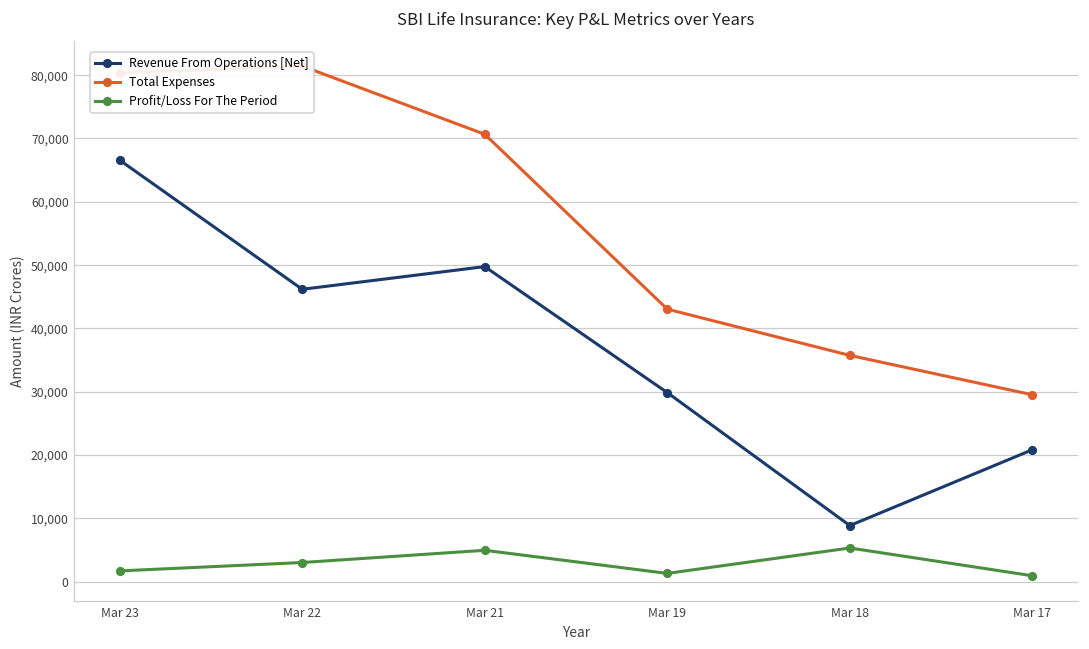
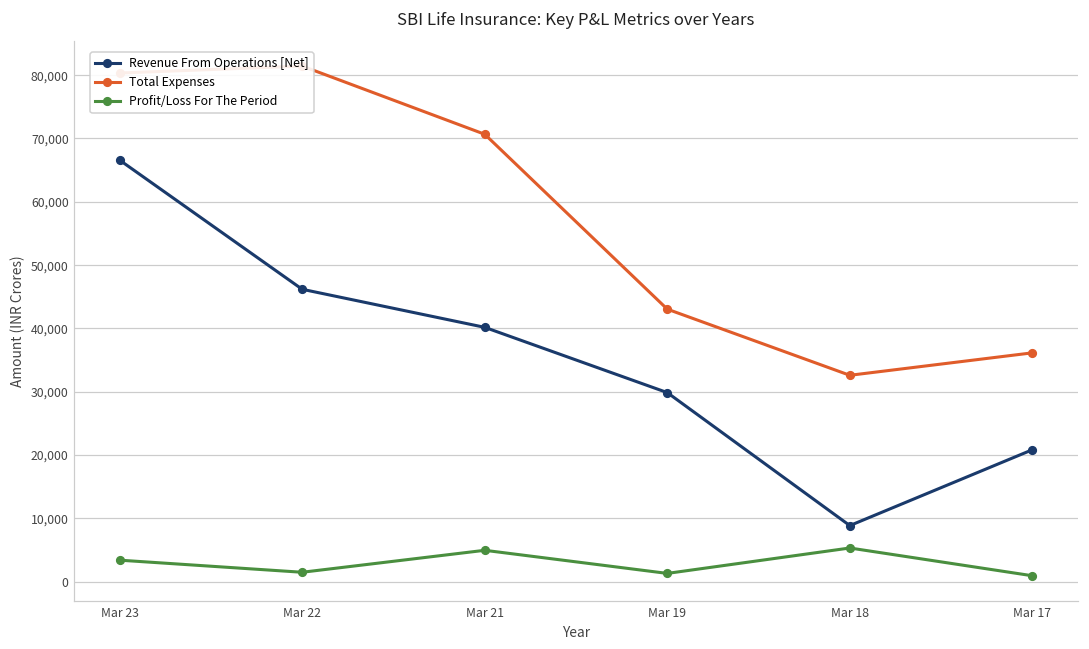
Profit/Loss For The Period, Mar 23: 2,000 -> 3,000
Profit/Loss For The Period, Mar 22: 3,000 -> 2,000
Revenue From Operations [Net], Mar 21: 50,000 -> 40,000
Total Expenses, Mar 18: 36,000 -> 33,000
Total Expenses, Mar 17: 30,000 -> 36,000
